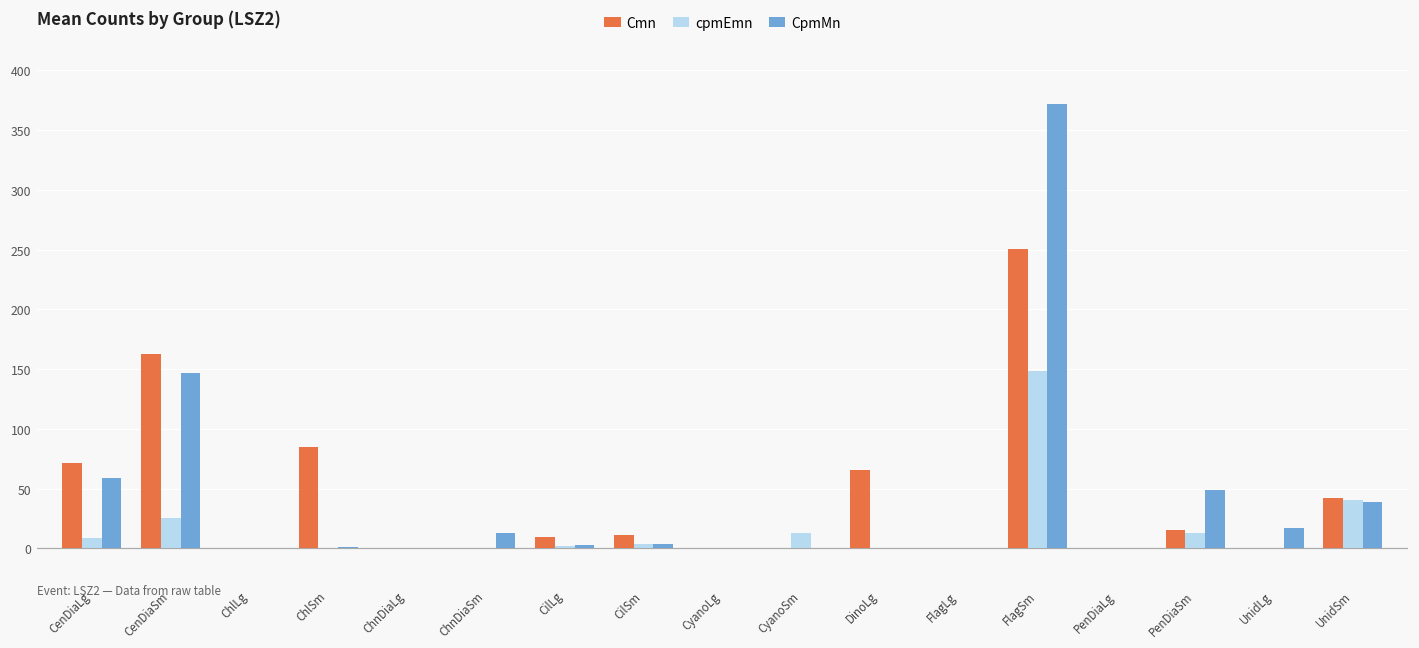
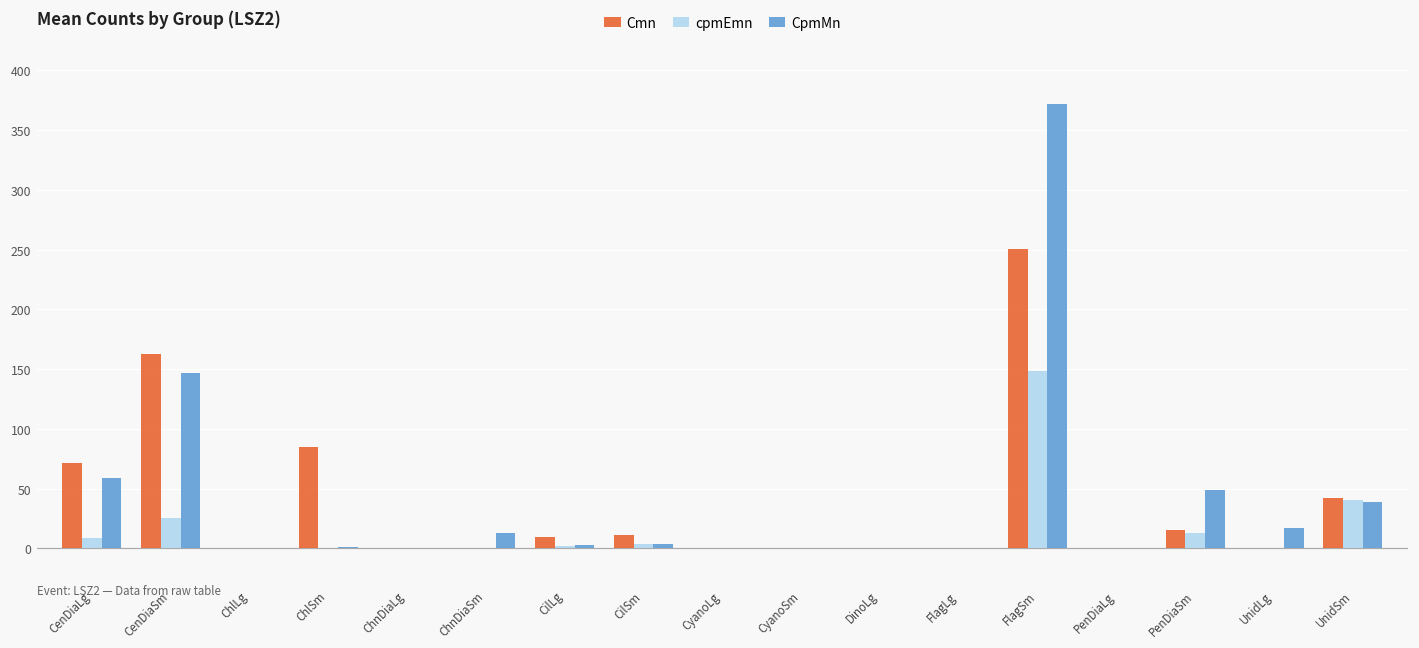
cpmEmn, CyanoSm: 13 -> 0
Cmn, DinoLg: 65 -> 0
